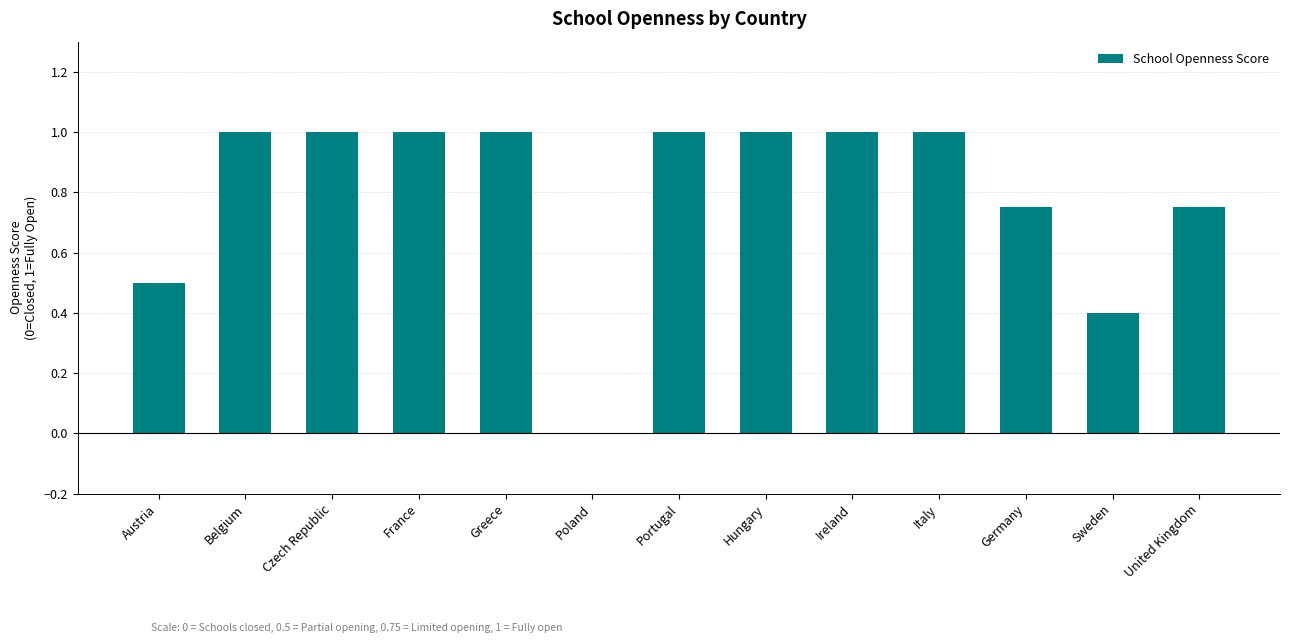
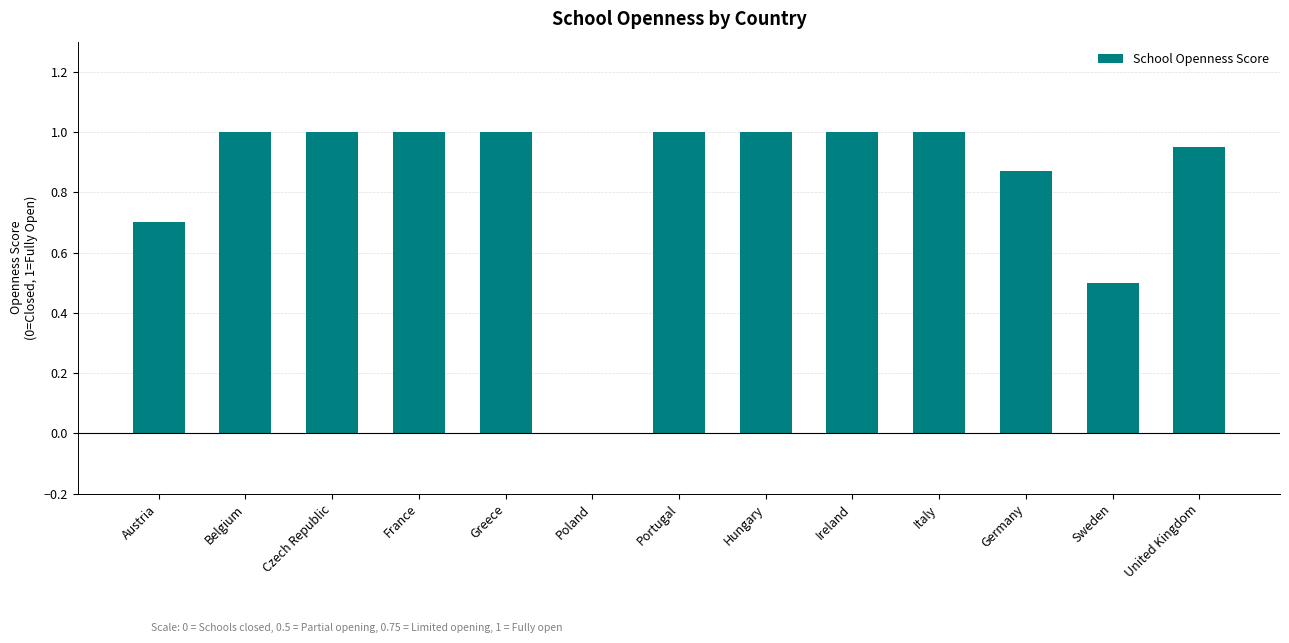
Austria: 0.5 -> 0.7
Germany: 0.75 -> 0.87
Sweden: 0.4 -> 0.5
United Kingdom: 0.75 -> 0.95
